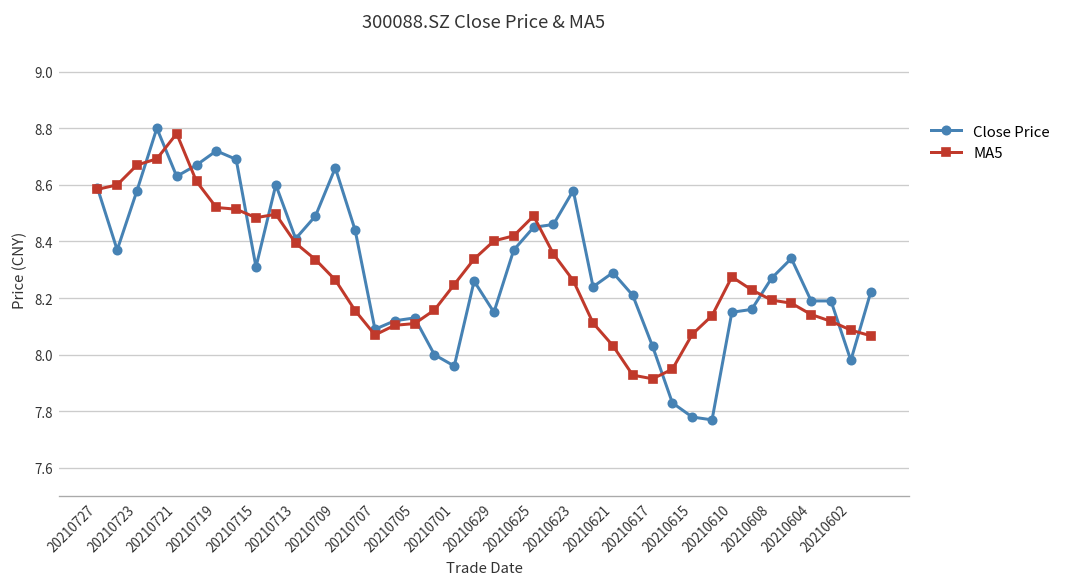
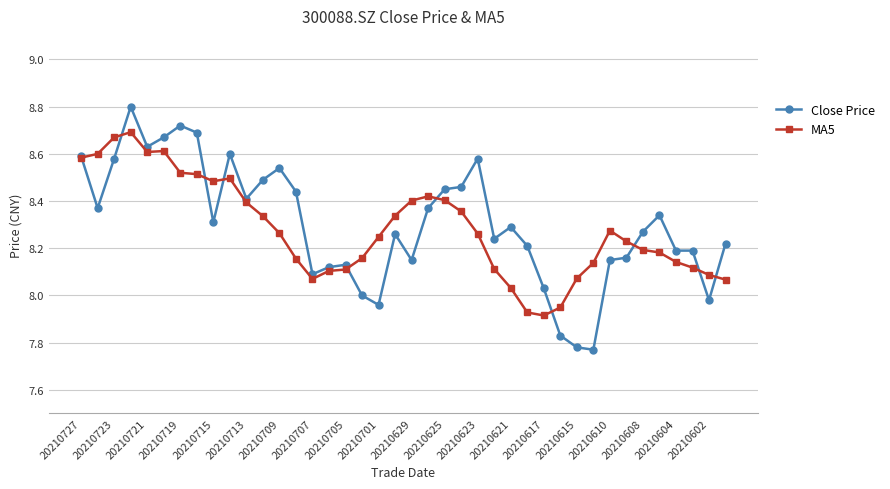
MA5, 20210721: 8.78 -> 8.61
Close Price, 20210709: 8.66 -> 8.54
MA5, 20210625: 8.49 -> 8.40
